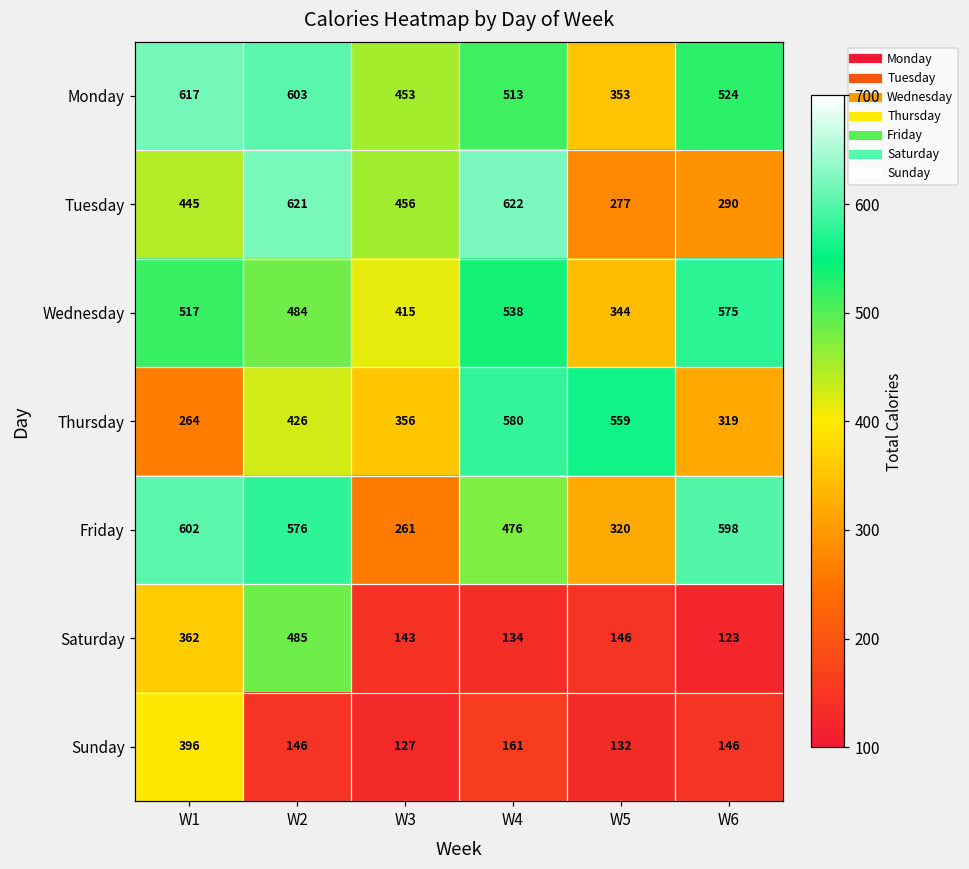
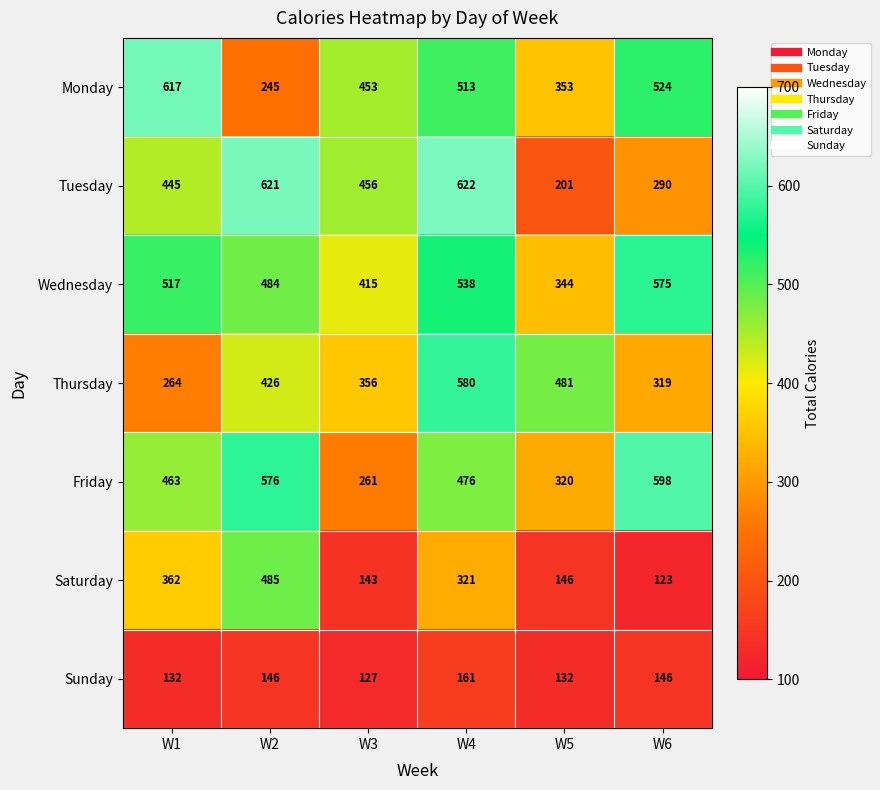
Monday, W2: 603 -> 245
Tuesday, W5: 277 -> 201
Thursday, W5: 559 -> 481
Friday, W1: 602 -> 463
Saturday, W4: 134 -> 321
Sunday, W1: 396 -> 132
